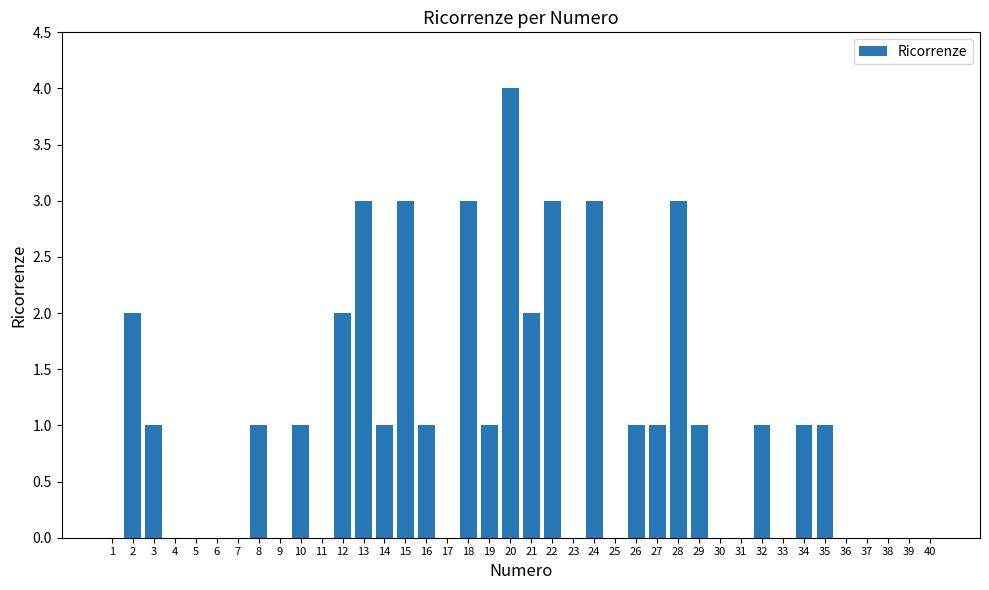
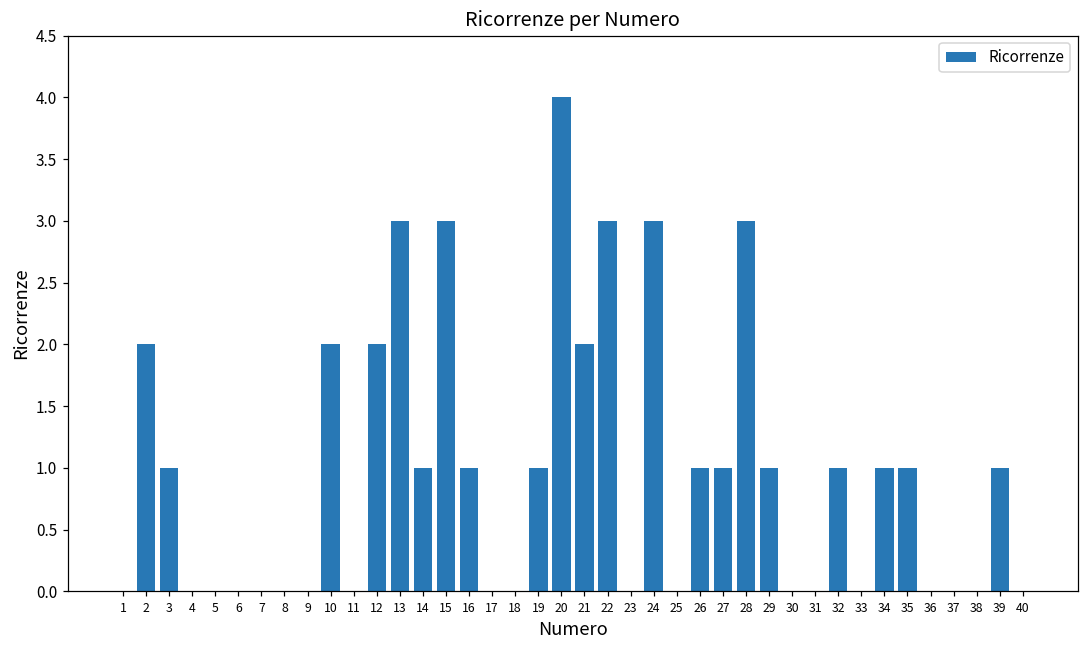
8: 1 -> 0
10: 1 -> 2
18: 3 -> 0
39: 0 -> 1
